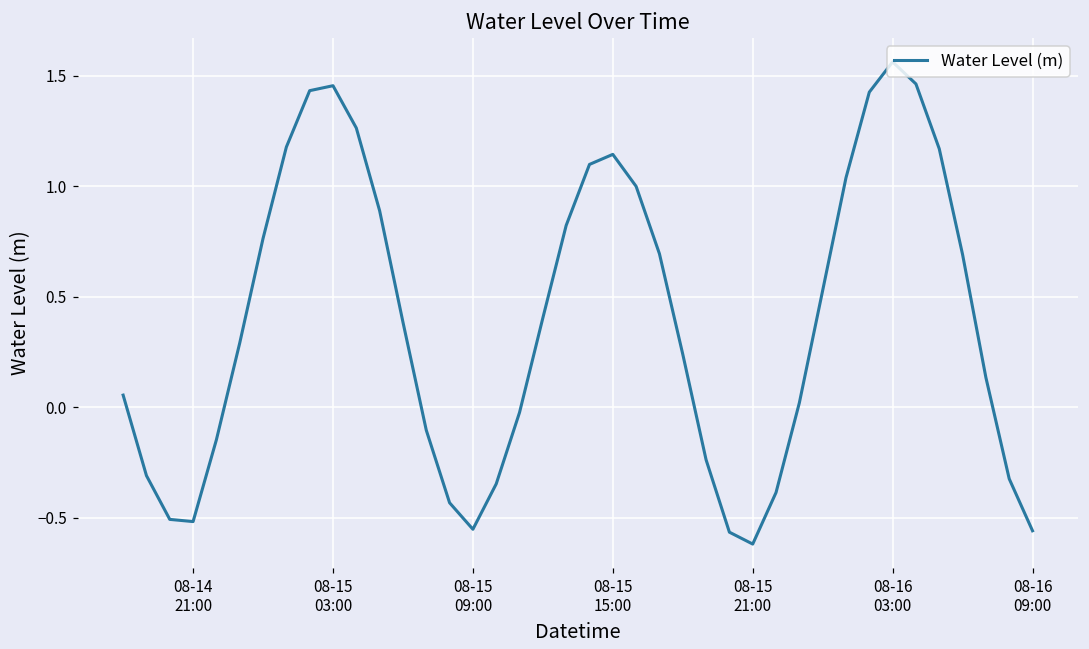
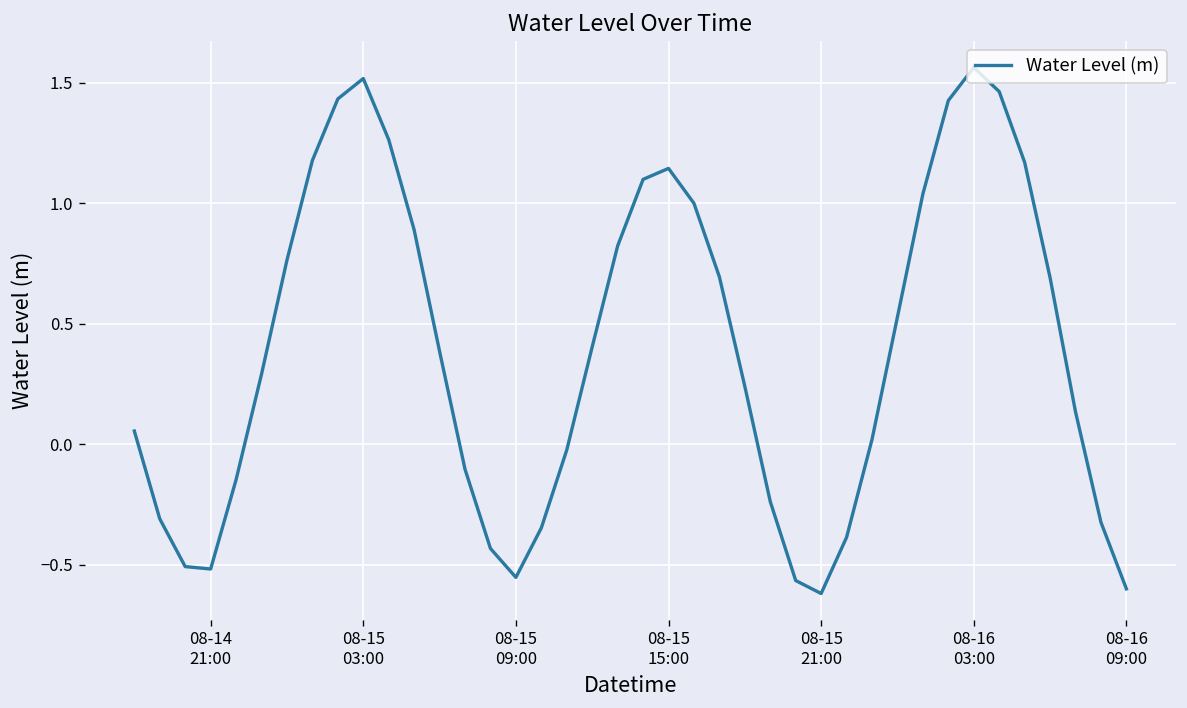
08-15 03:00: 1.45 -> 1.52
08-16 09:00: -0.56 -> -0.60
